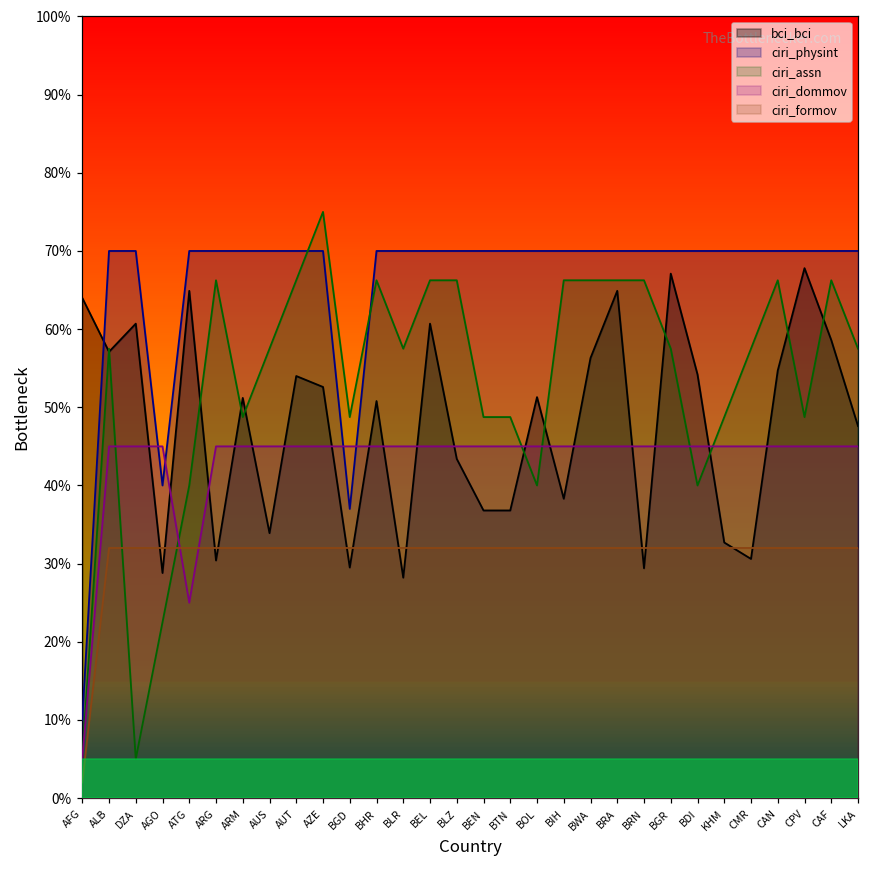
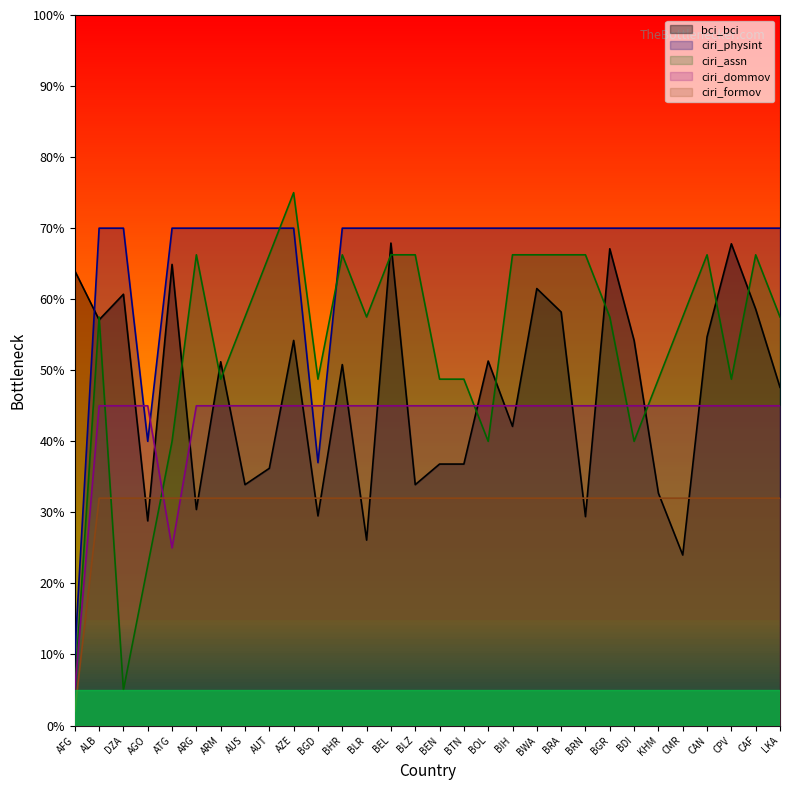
bci_bci, AUT: 54% -> 36%
bci_bci, AZE: 53% -> 54%
bci_bci, BLR: 28% -> 26%
bci_bci, BEL: 61% -> 68%
bci_bci, BLZ: 43% -> 34%
bci_bci, BIH: 38% -> 42%
bci_bci, BWA: 56% -> 62%
bci_bci, BRA: 65% -> 58%
bci_bci, CMR: 31% -> 24%
